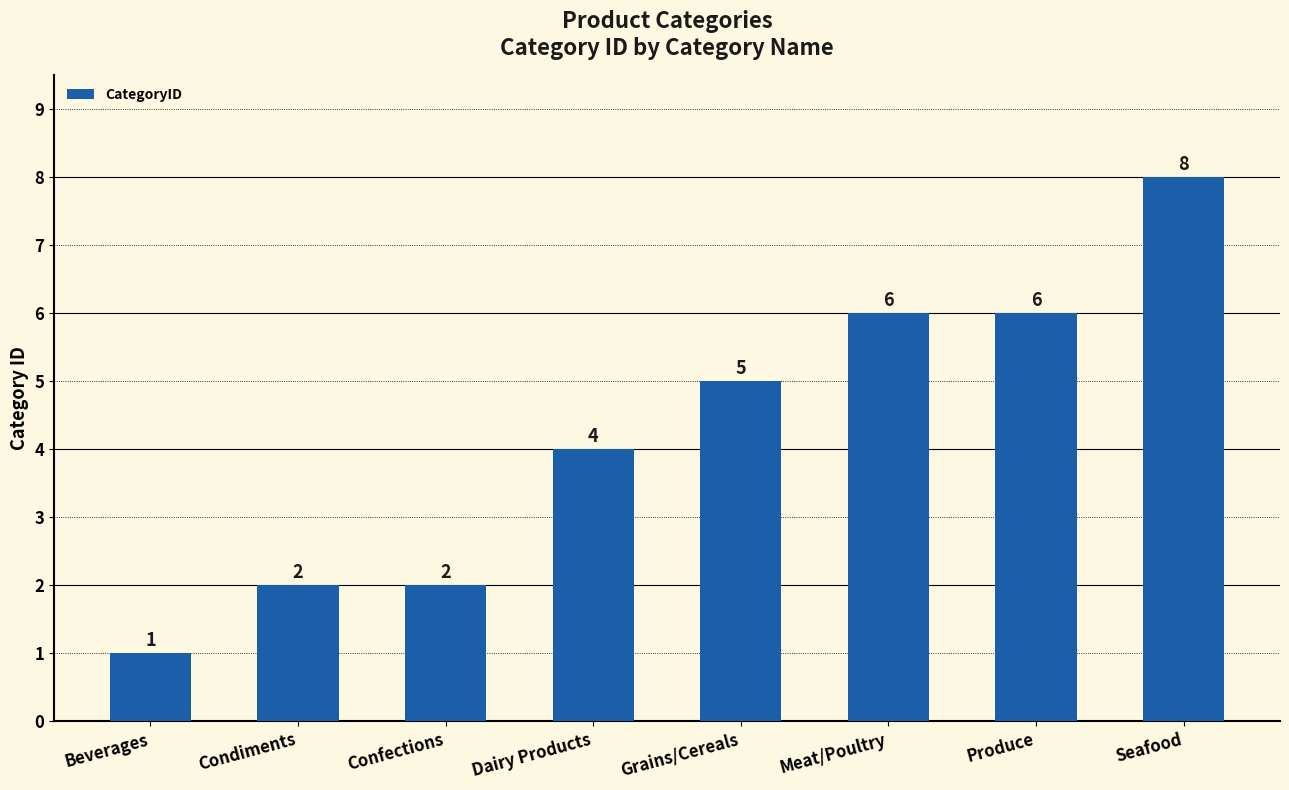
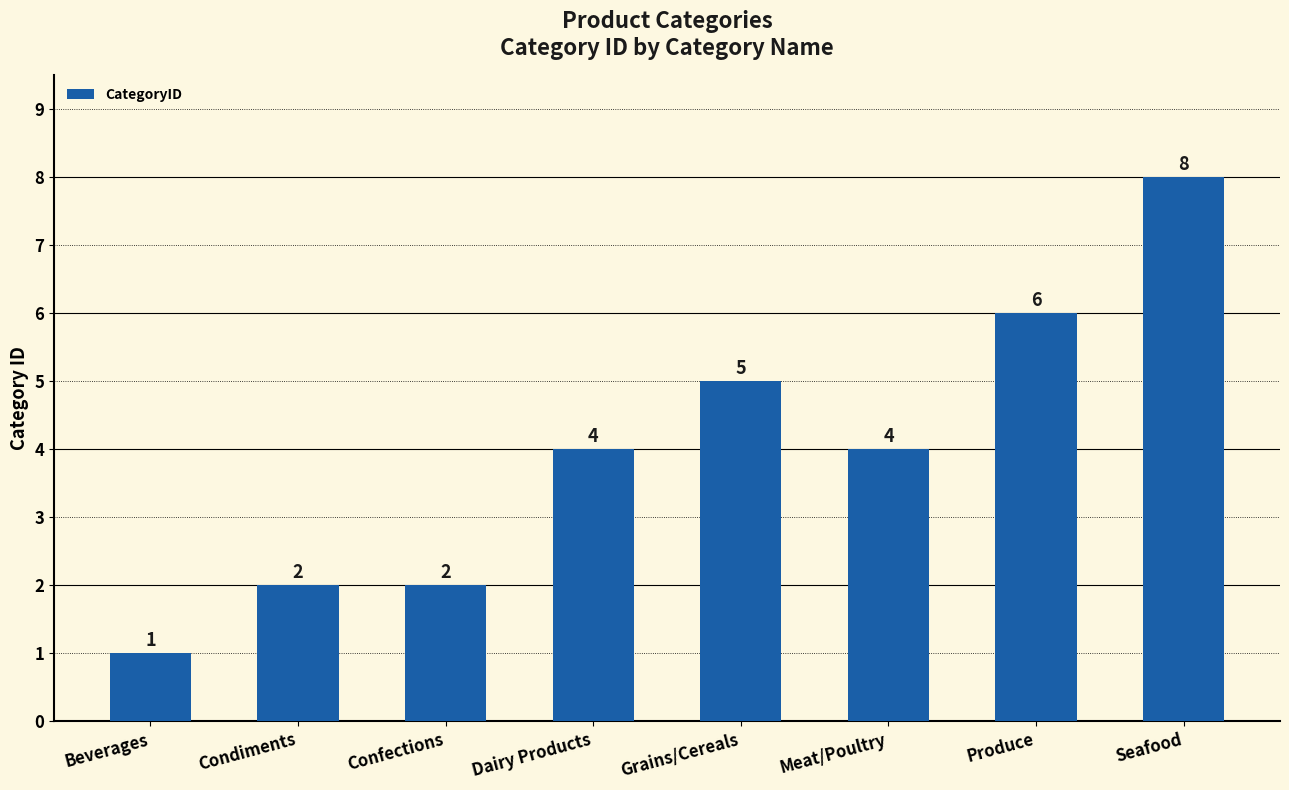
Meat/Poultry: 6 -> 4
